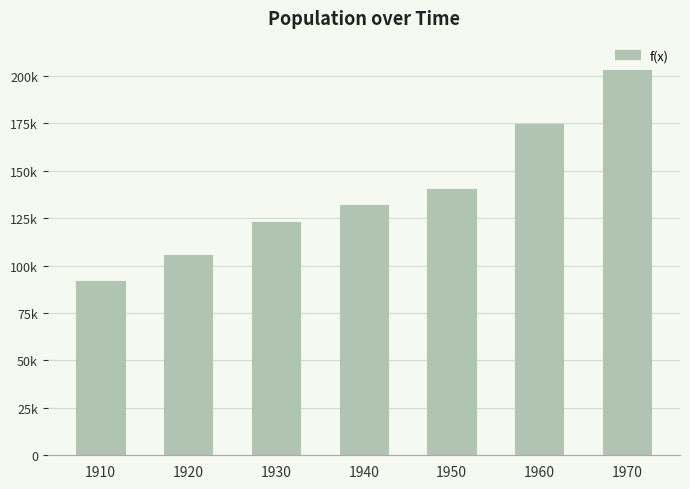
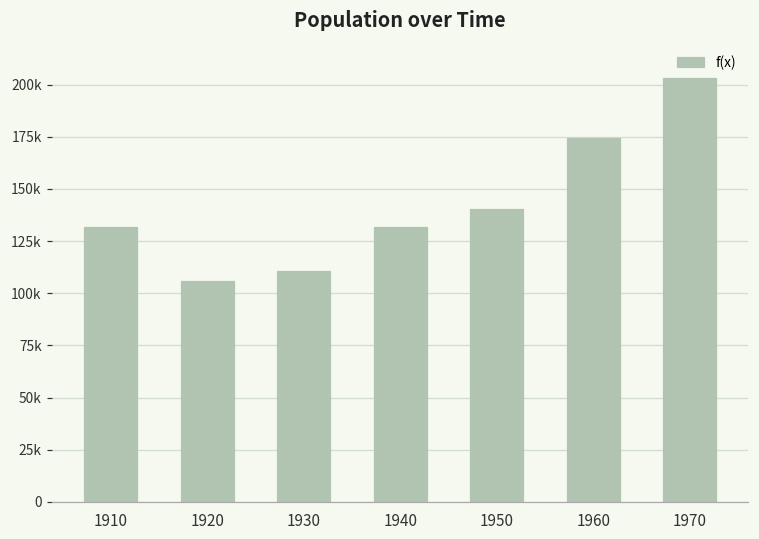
1910: 92000 -> 132000
1930: 123000 -> 111000
